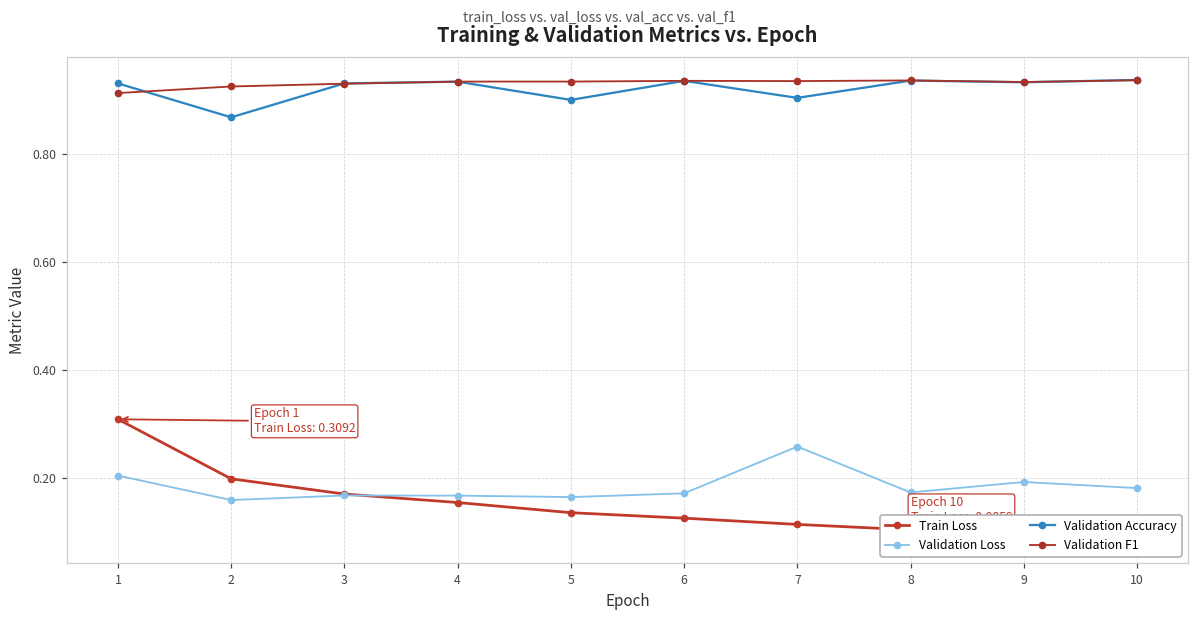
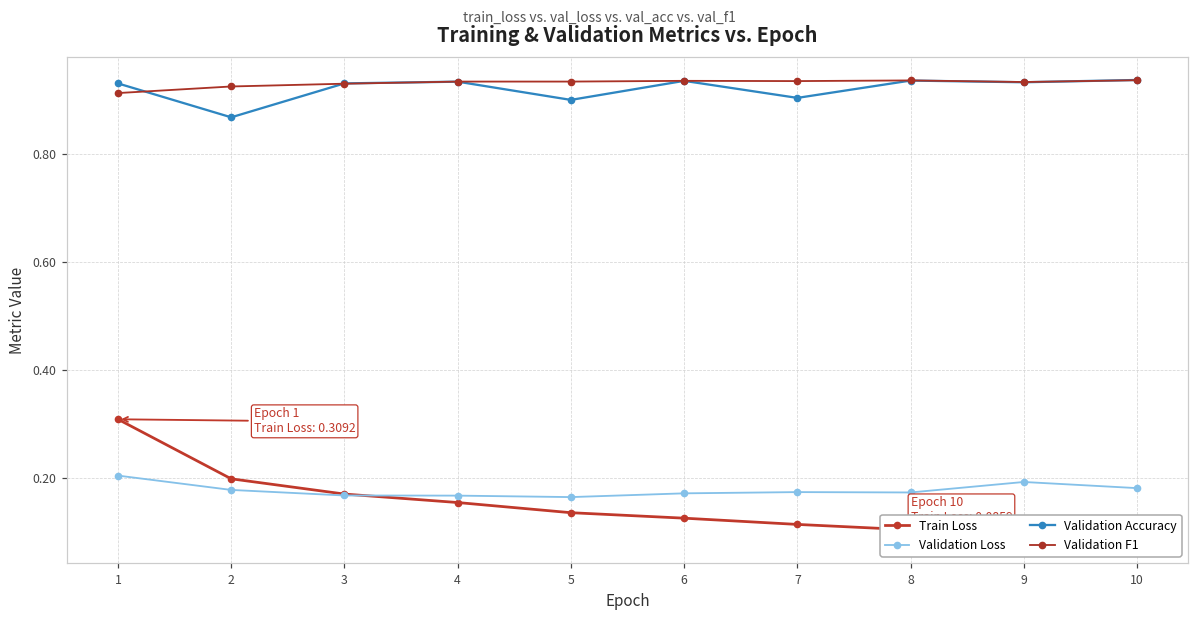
Validation Loss, 2: 0.16 -> 0.18
Validation Loss, 7: 0.26 -> 0.17
